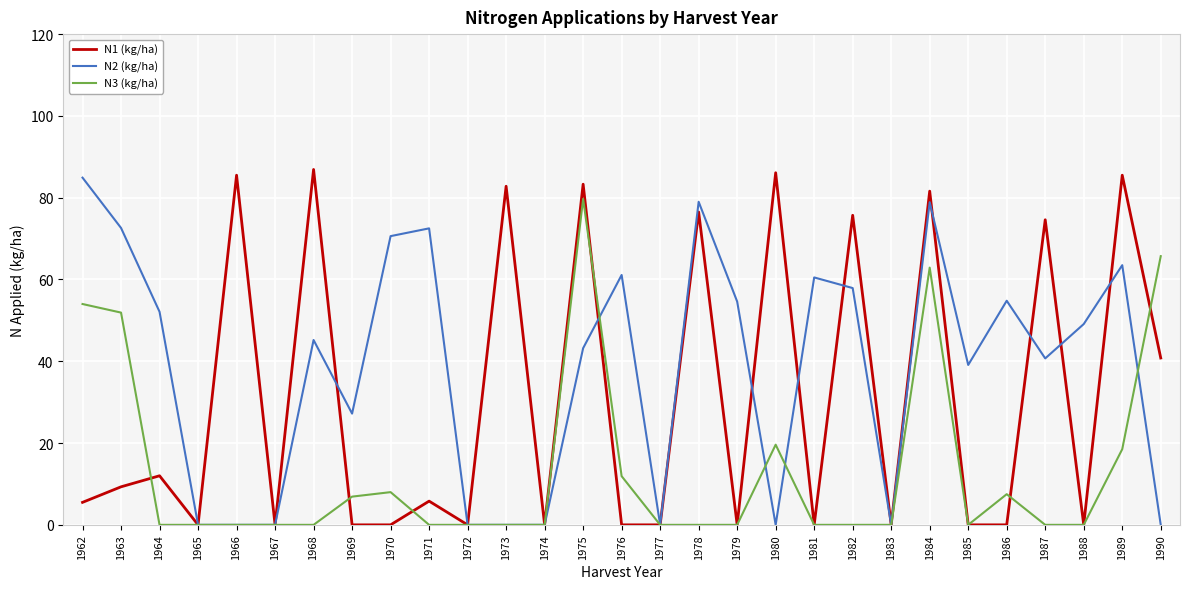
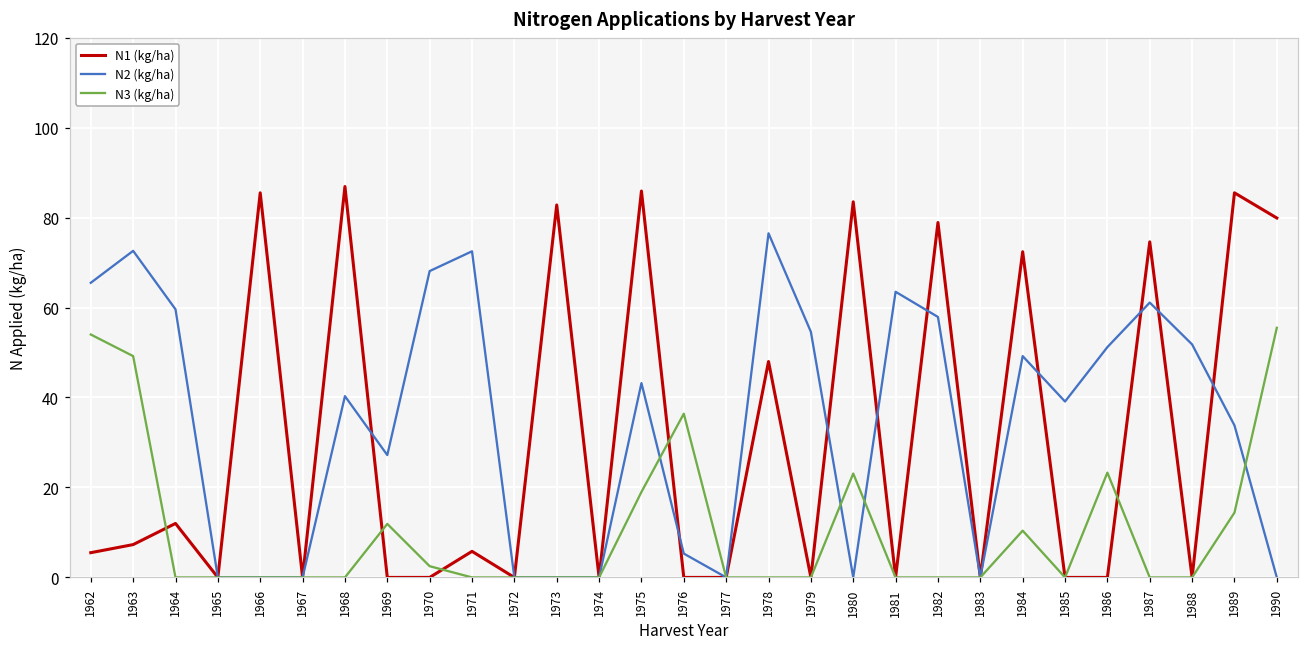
N2 (kg/ha), 1962: 85 -> 66
N1 (kg/ha), 1963: 9 -> 7
N3 (kg/ha), 1963: 52 -> 49
N2 (kg/ha), 1964: 52 -> 60
N2 (kg/ha), 1968: 45 -> 40
N3 (kg/ha), 1969: 7 -> 12
N2 (kg/ha), 1970: 71 -> 68
N3 (kg/ha), 1970: 8 -> 3
N1 (kg/ha), 1975: 83 -> 86
N3 (kg/ha), 1975: 80 -> 19
N2 (kg/ha), 1976: 61 -> 5
N3 (kg/ha), 1976: 12 -> 36
N1 (kg/ha), 1978: 77 -> 48
N2 (kg/ha), 1978: 79 -> 77
N1 (kg/ha), 1980: 86 -> 84
N3 (kg/ha), 1980: 20 -> 23
N2 (kg/ha), 1981: 61 -> 64
N1 (kg/ha), 1982: 76 -> 79
N1 (kg/ha), 1984: 82 -> 72
N2 (kg/ha), 1984: 79 -> 49
N3 (kg/ha), 1984: 63 -> 10
N2 (kg/ha), 1986: 55 -> 51
N3 (kg/ha), 1986: 8 -> 23
N2 (kg/ha), 1987: 41 -> 61
N2 (kg/ha), 1988: 49 -> 52
N2 (kg/ha), 1989: 64 -> 34
N3 (kg/ha), 1989: 19 -> 14
N1 (kg/ha), 1990: 41 -> 80
N3 (kg/ha), 1990: 66 -> 56
